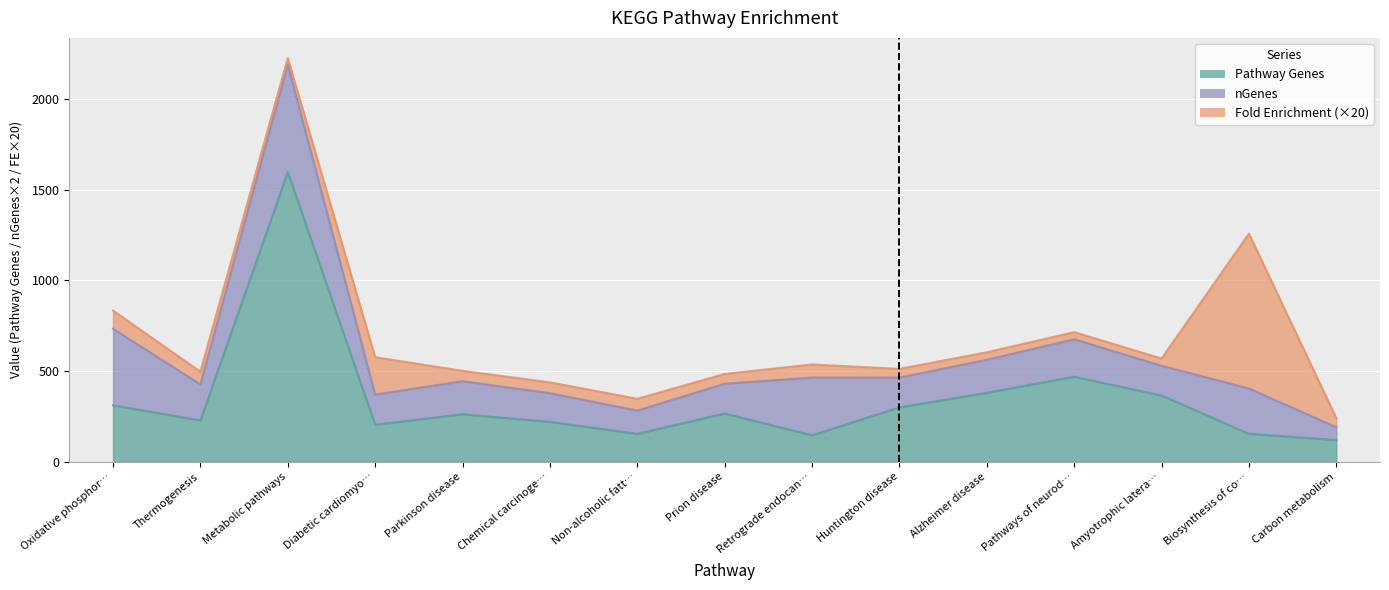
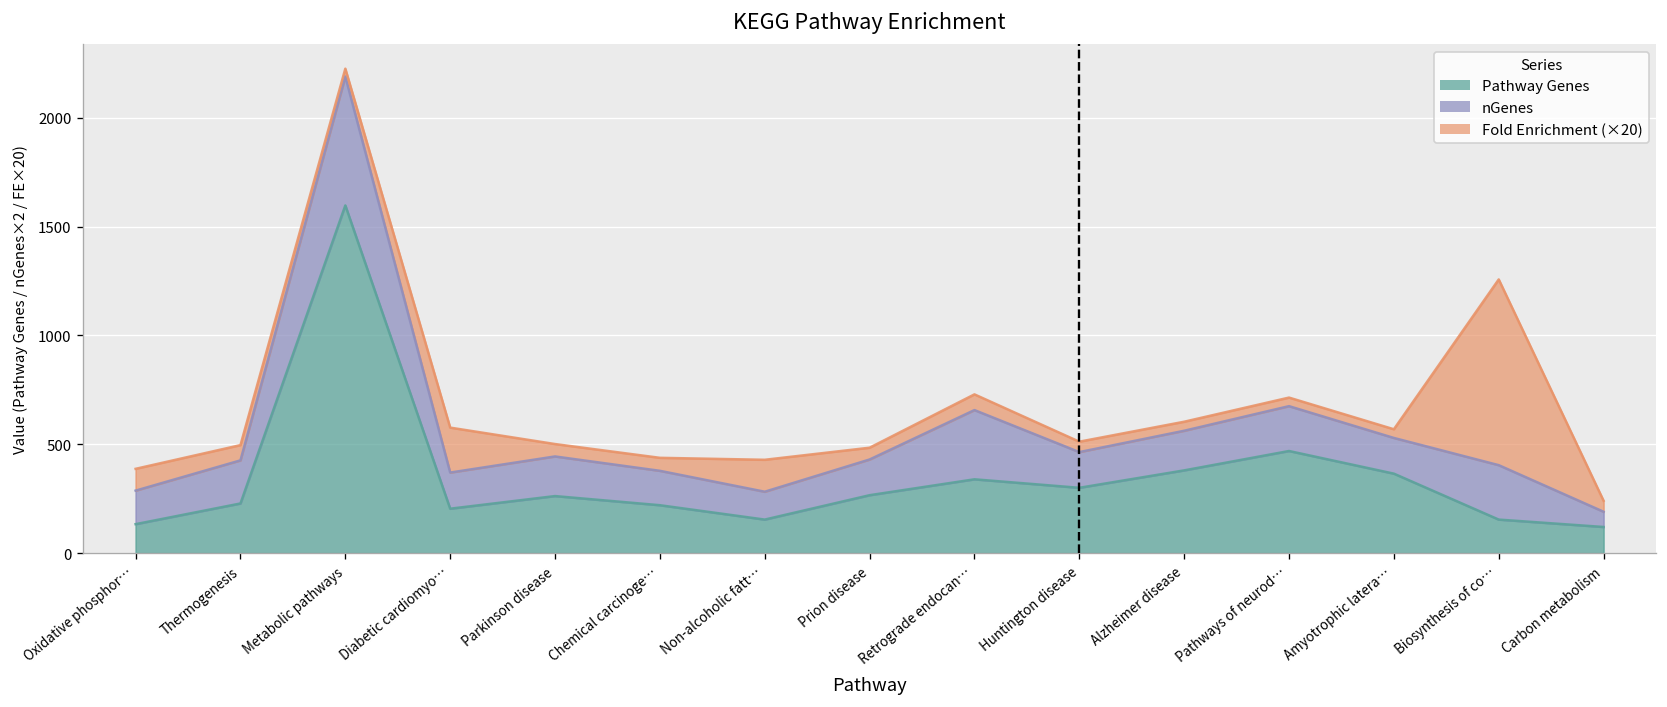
Pathway Genes, Oxidative phosphor…: 310 -> 130
nGenes, Oxidative phosphor…: 420 -> 150
Fold Enrichment (×20), Non-alcoholic fatt…: 70 -> 150
Pathway Genes, Retrograde endocan…: 150 -> 340
